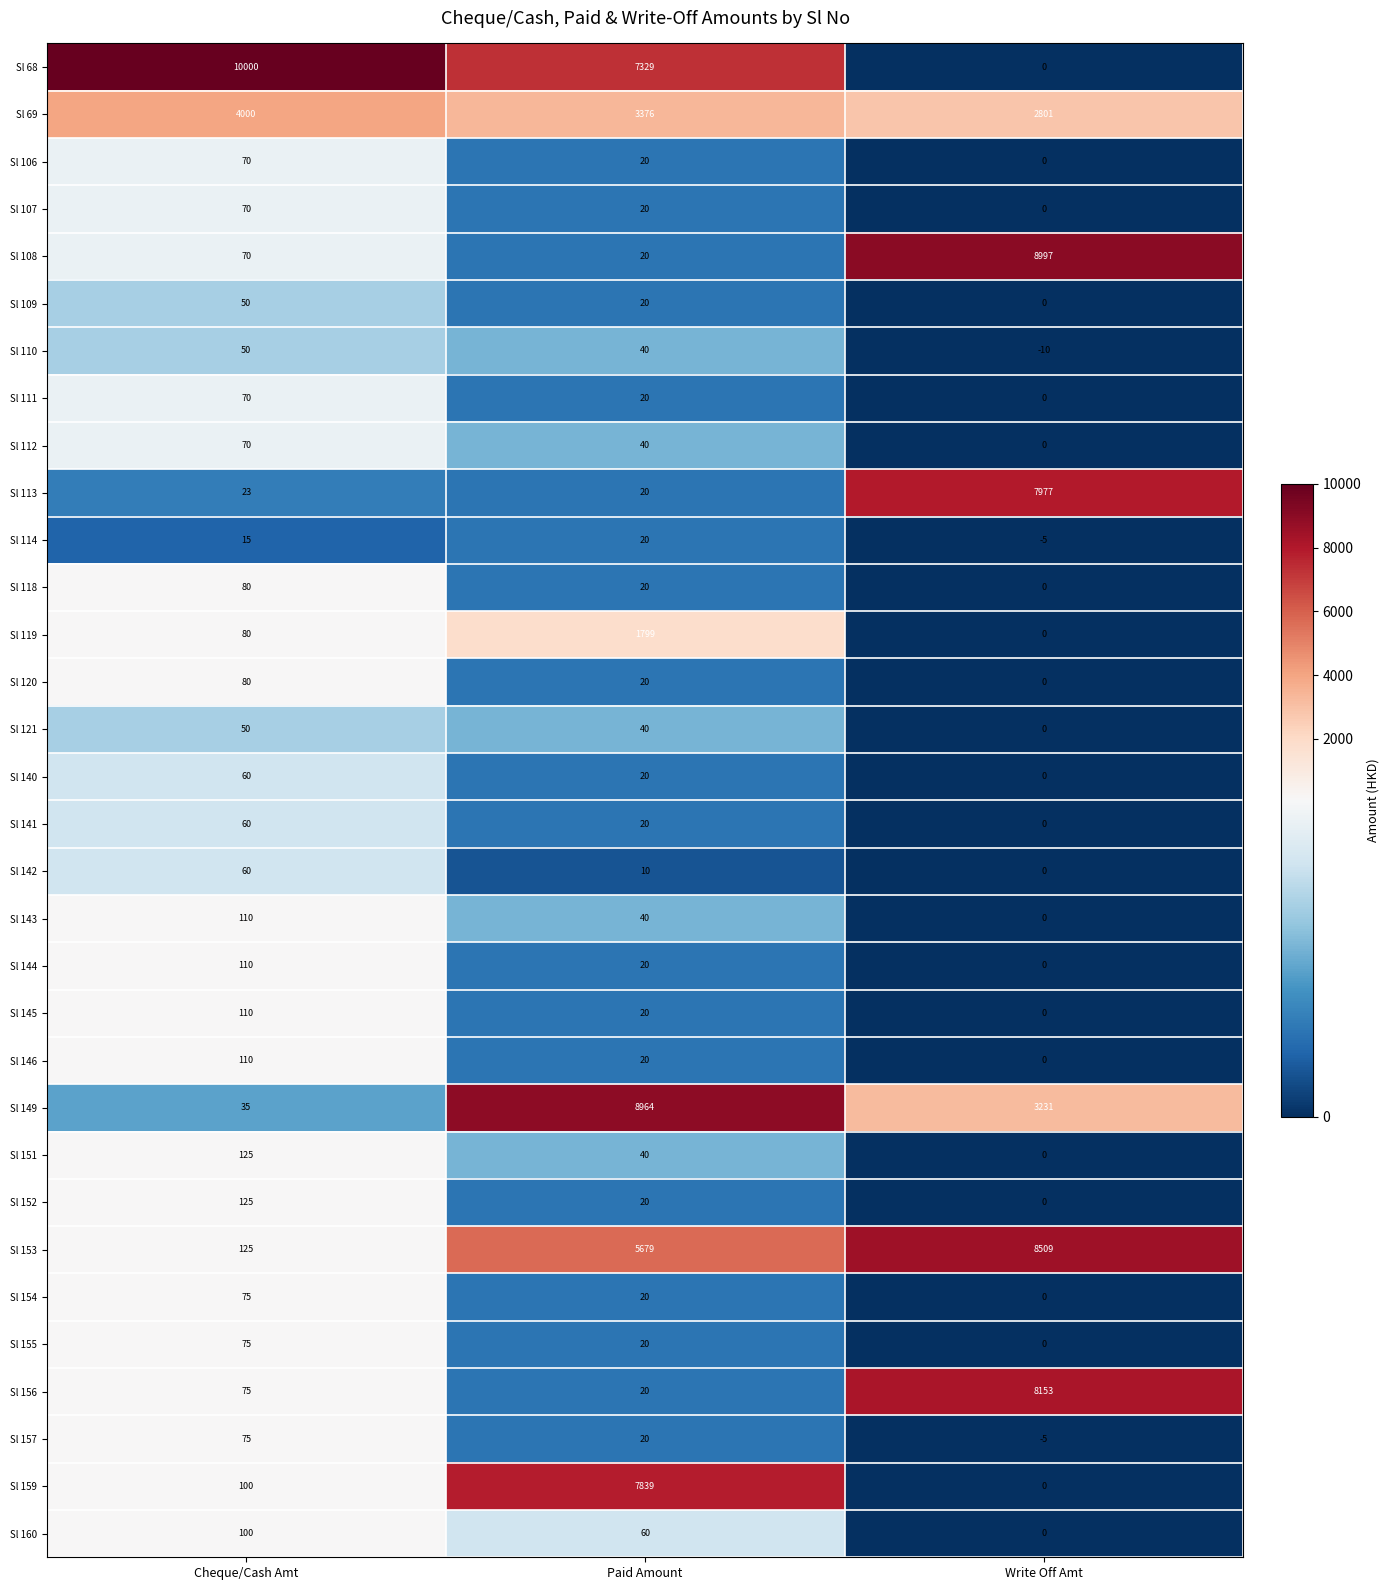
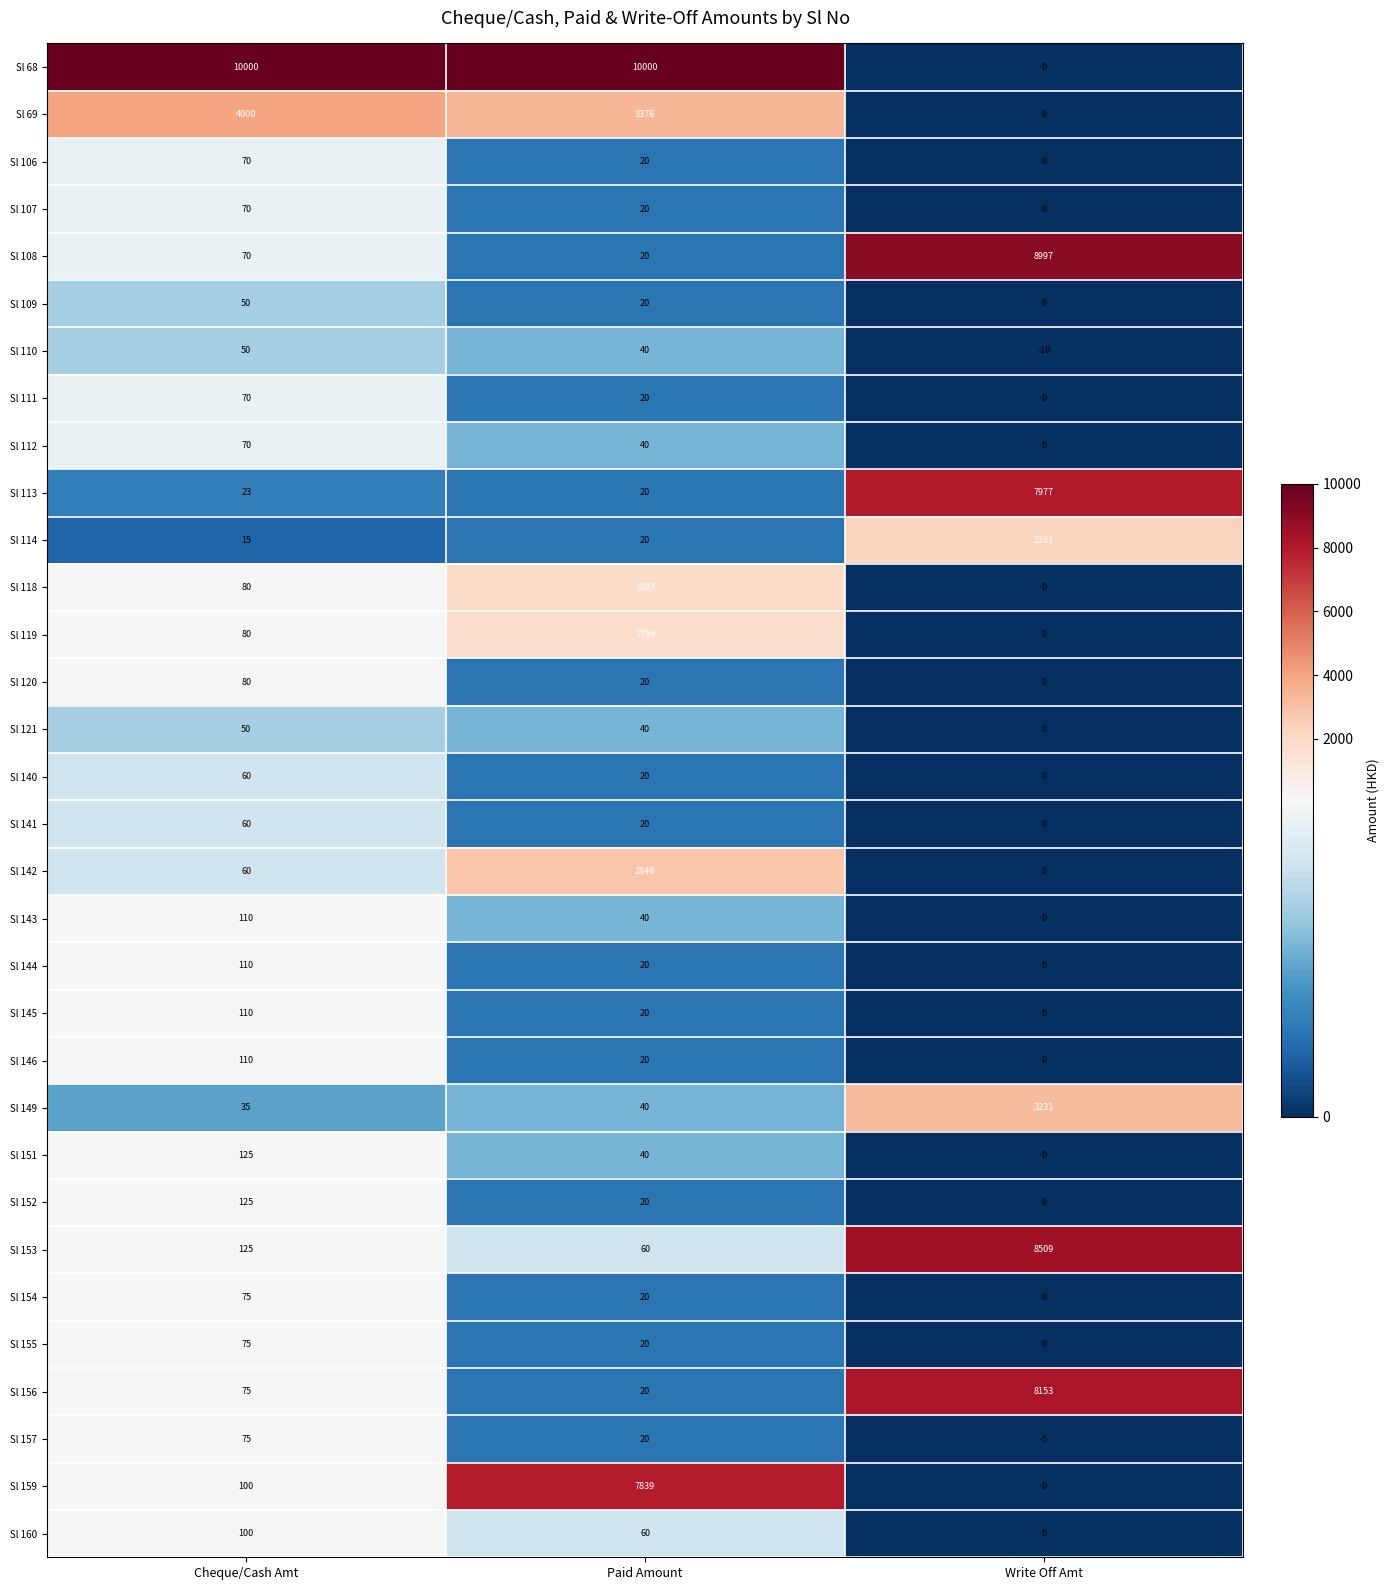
Sl 68, Paid Amount: 7329 -> 10000
Sl 69, Write Off Amt: 2801 -> 0
Sl 114, Write Off Amt: -5 -> 2281
Sl 118, Paid Amount: 20 -> 1897
Sl 142, Paid Amount: 10 -> 2848
Sl 149, Paid Amount: 8964 -> 40
Sl 153, Paid Amount: 5679 -> 60
